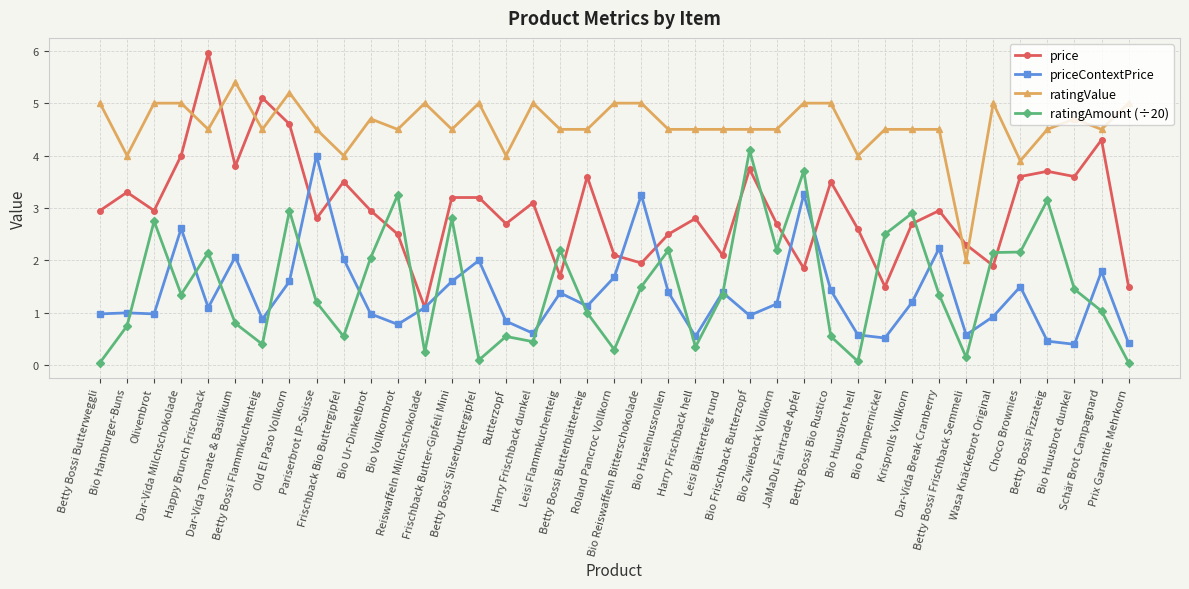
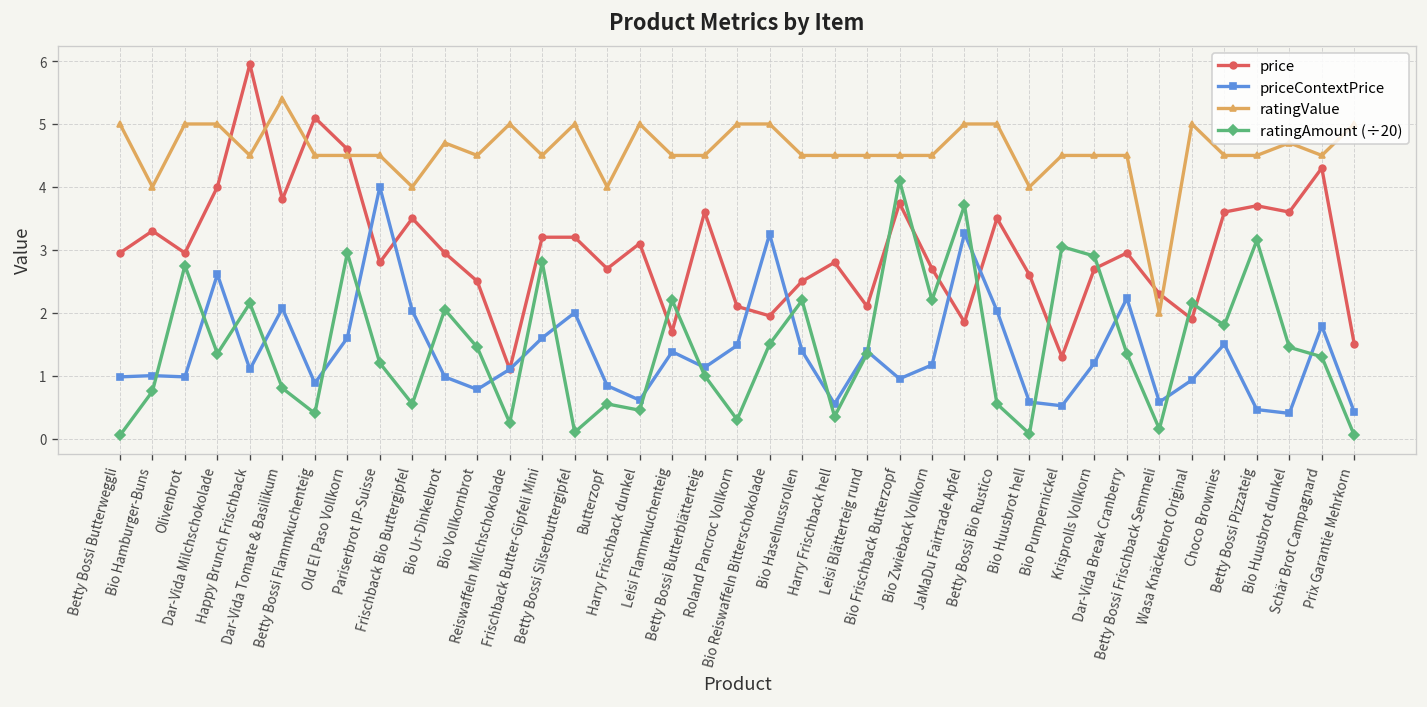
ratingValue, Old El Paso Vollkorn: 5.2 -> 4.5
ratingAmount (÷20), Bio Vollkornbrot: 3.3 -> 1.5
priceContextPrice, Roland Pancroc Vollkorn: 1.7 -> 1.5
priceContextPrice, Betty Bossi Bio Rustico: 1.4 -> 2.0
price, Bio Pumpernickel: 1.5 -> 1.3
ratingAmount (÷20), Bio Pumpernickel: 2.5 -> 3.1
ratingValue, Choco Brownies: 3.9 -> 4.5
ratingAmount (÷20), Choco Brownies: 2.2 -> 1.8
ratingAmount (÷20), Schär Brot Campagnard: 1.0 -> 1.3
